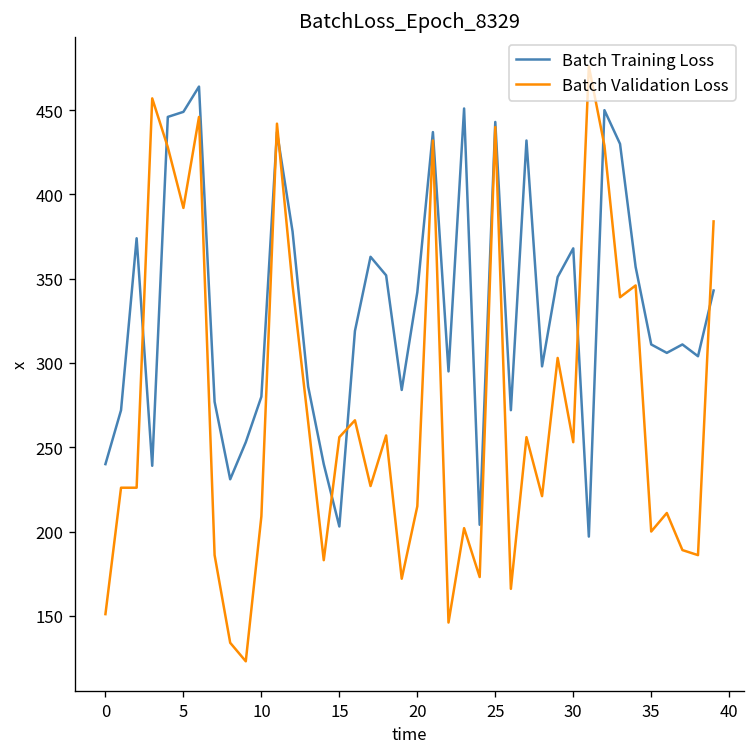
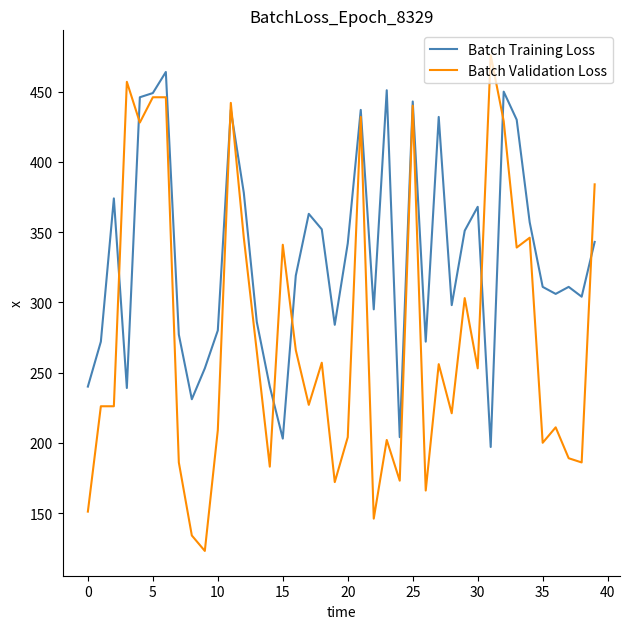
Batch Validation Loss, 5: 392 -> 446
Batch Validation Loss, 15: 256 -> 341
Batch Validation Loss, 20: 215 -> 204
